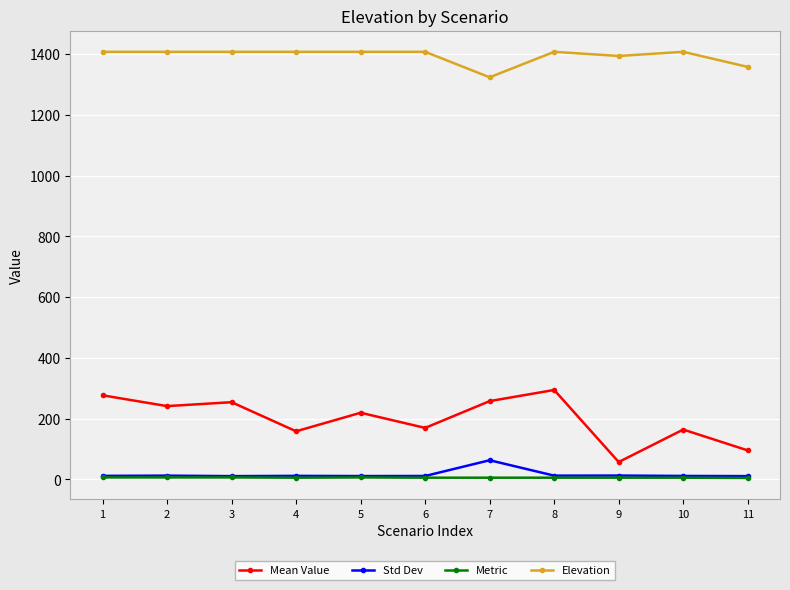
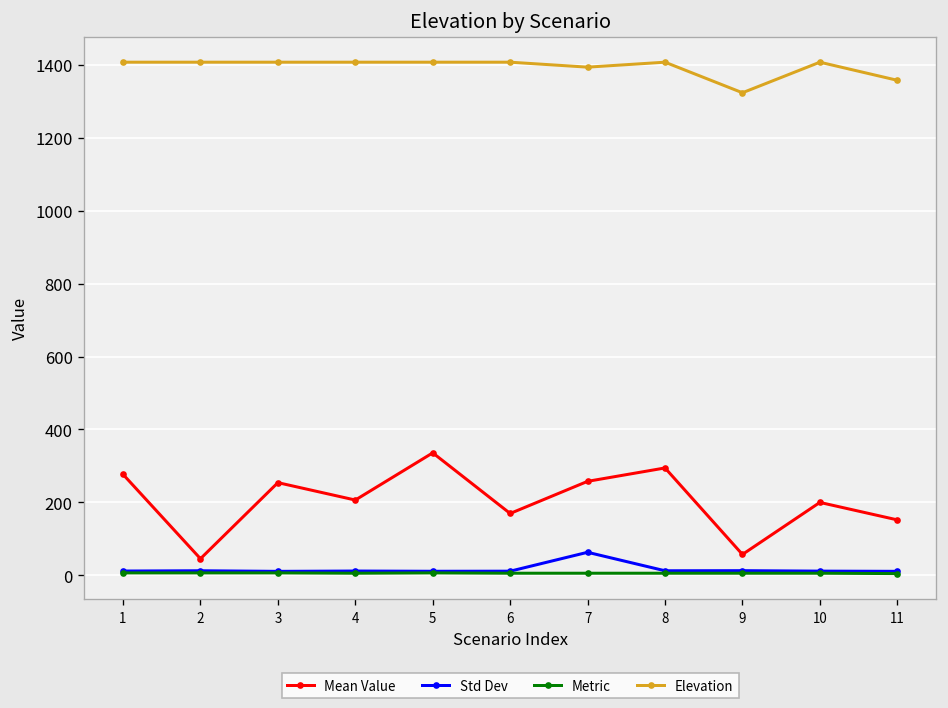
Mean Value, 2: 240 -> 50
Mean Value, 4: 160 -> 210
Mean Value, 5: 220 -> 340
Elevation, 7: 1320 -> 1390
Elevation, 9: 1390 -> 1320
Mean Value, 10: 160 -> 200
Mean Value, 11: 100 -> 150
